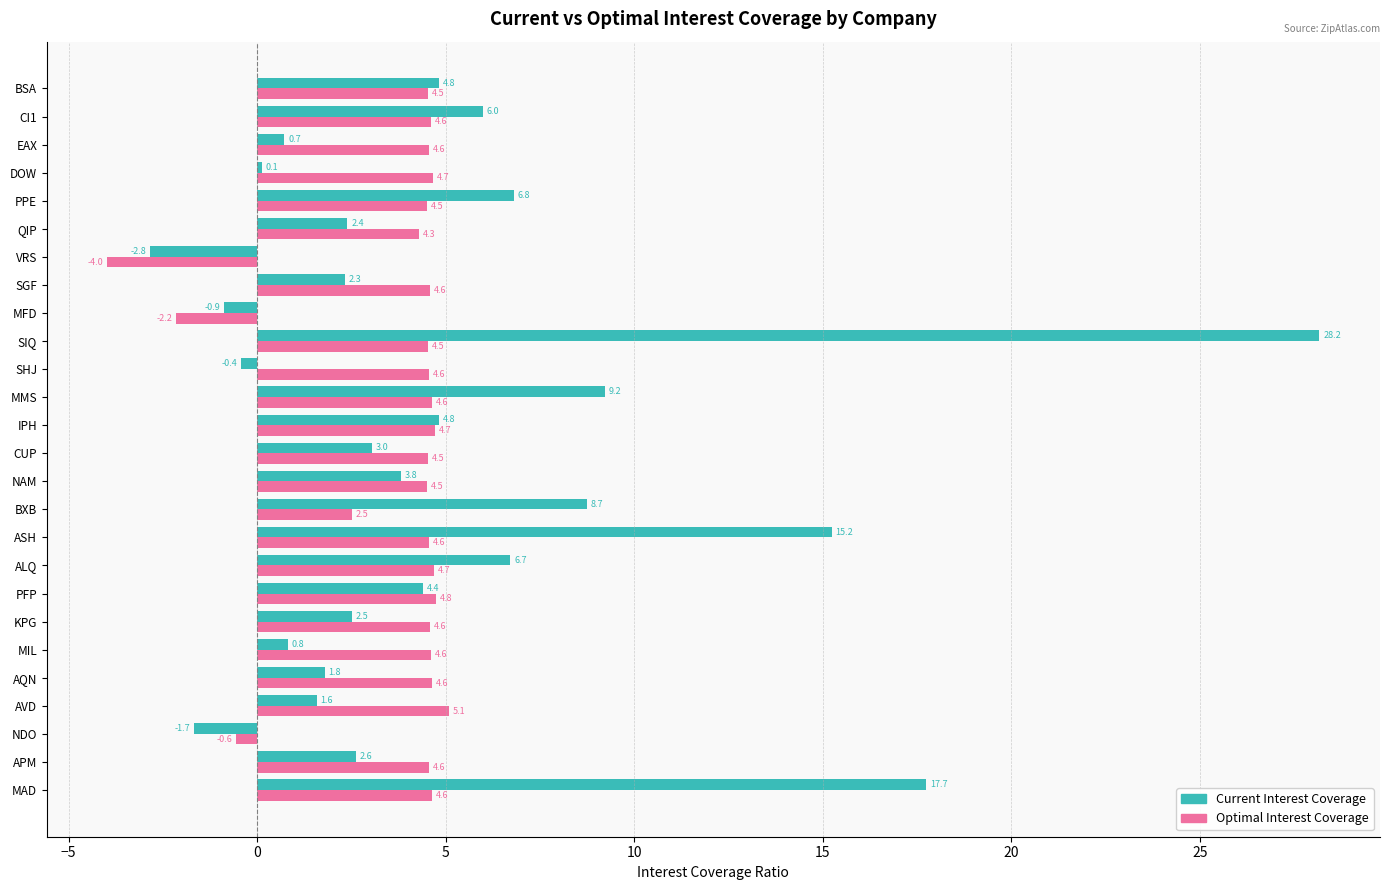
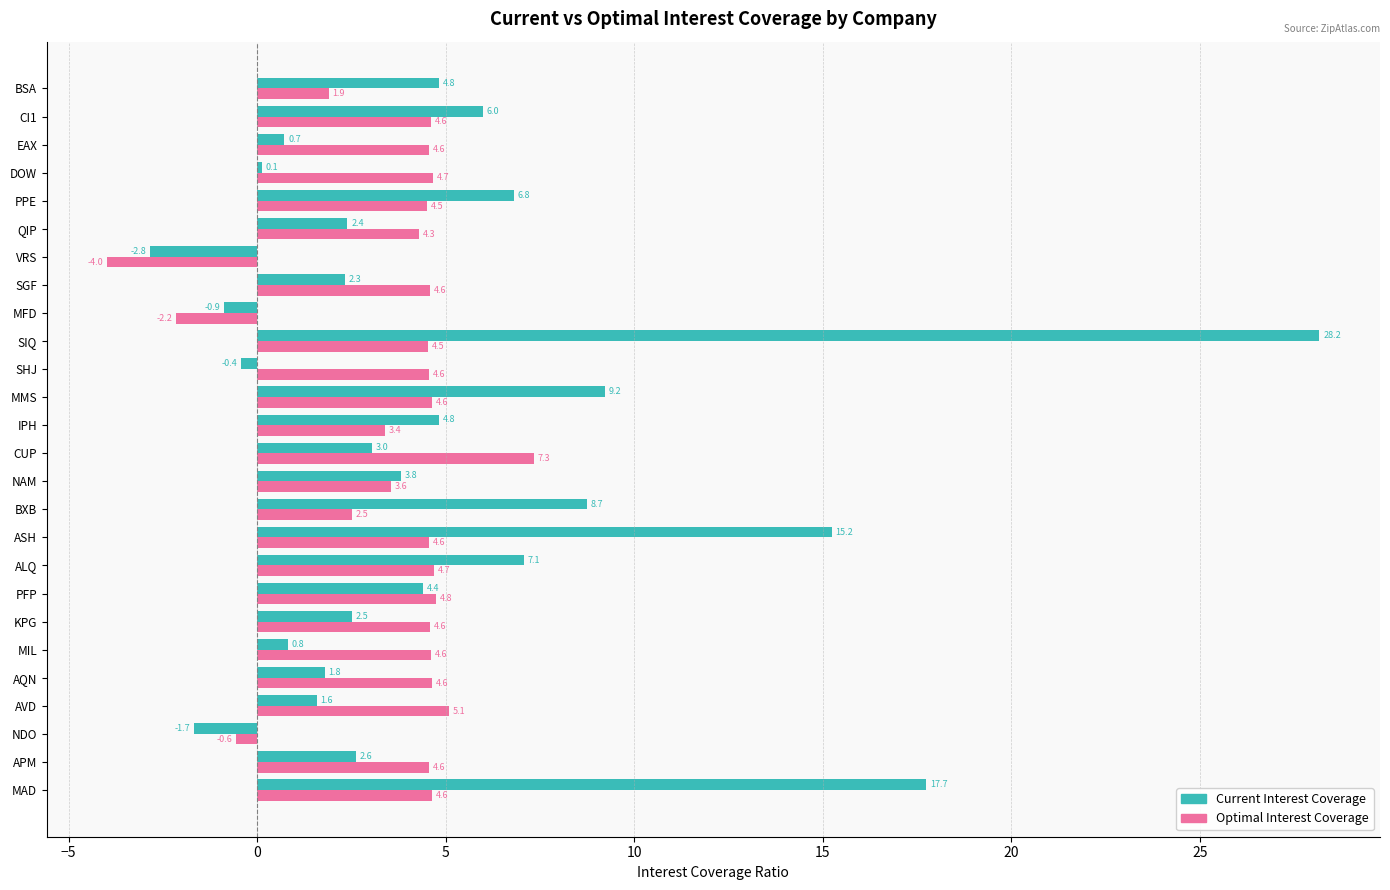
Optimal Interest Coverage, BSA: 4.5 -> 1.9
Optimal Interest Coverage, IPH: 4.7 -> 3.4
Optimal Interest Coverage, CUP: 4.5 -> 7.3
Optimal Interest Coverage, NAM: 4.5 -> 3.6
Current Interest Coverage, ALQ: 6.7 -> 7.1
